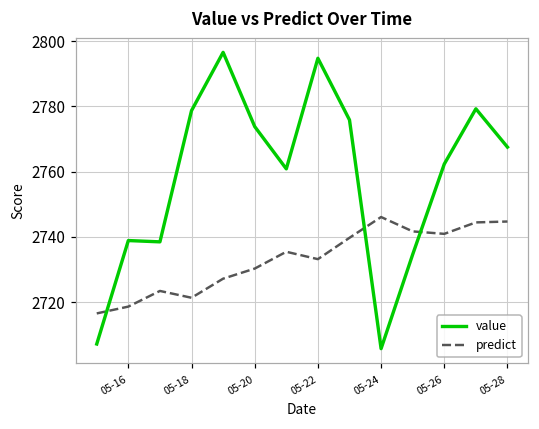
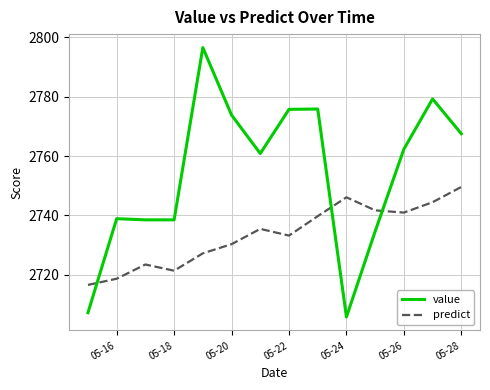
value, 05-18: 2779 -> 2738
value, 05-22: 2795 -> 2776
predict, 05-28: 2745 -> 2750
